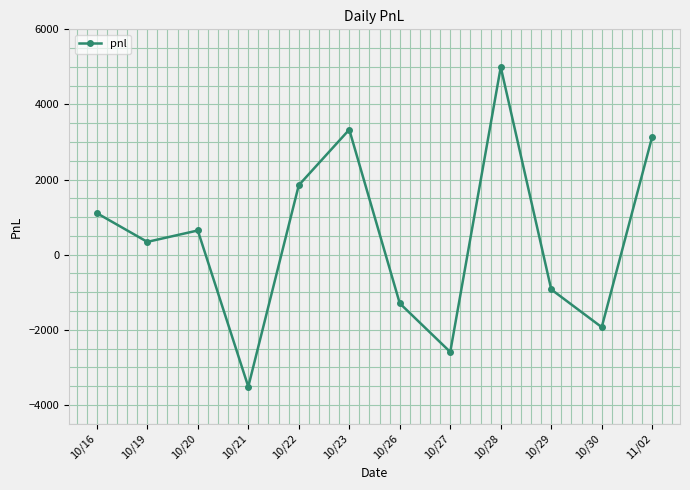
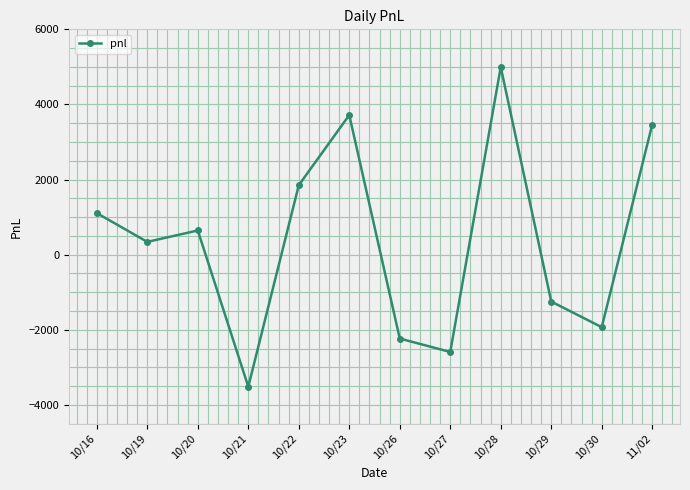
10/23: 3300 -> 3700
10/26: -1300 -> -2200
10/29: -900 -> -1200
11/02: 3100 -> 3500
